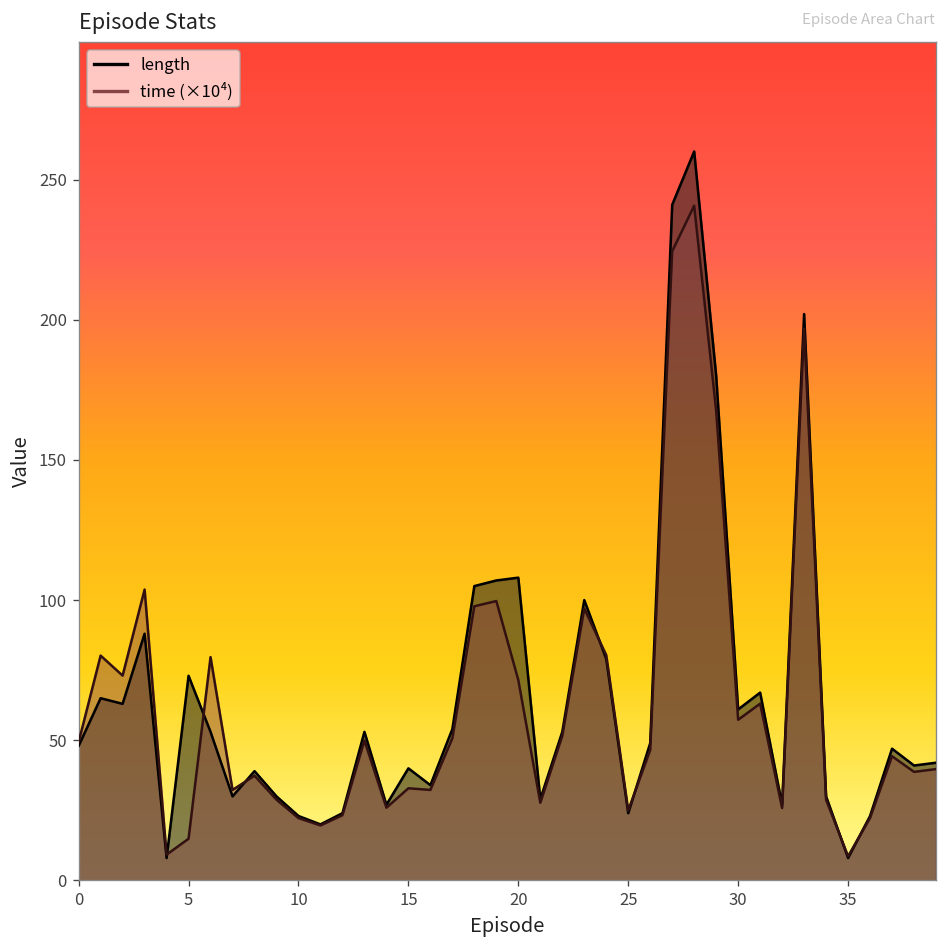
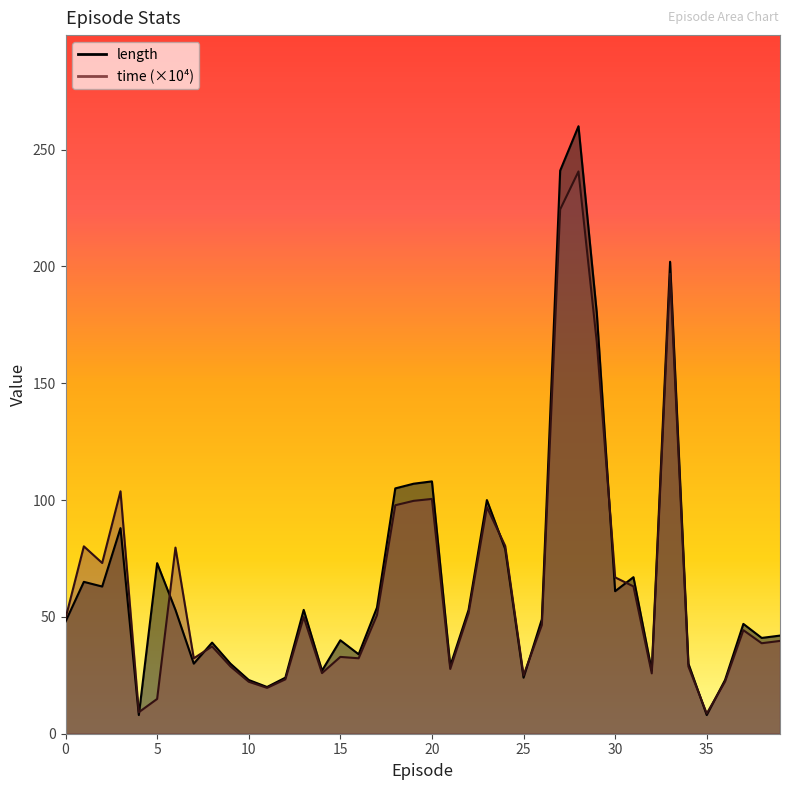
time (×10⁴), 20: 71 -> 100
time (×10⁴), 30: 57 -> 67
